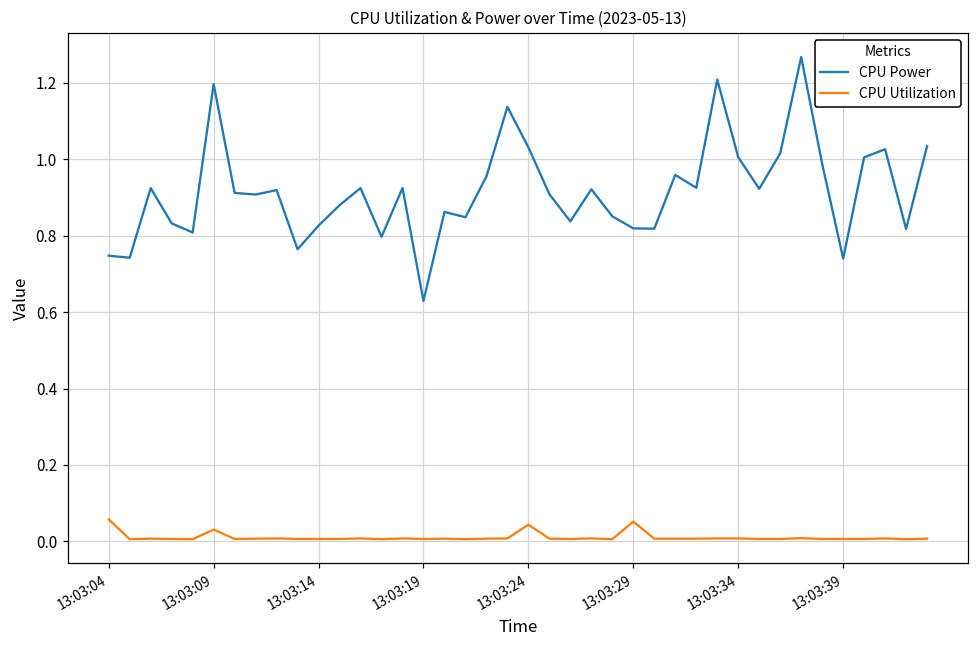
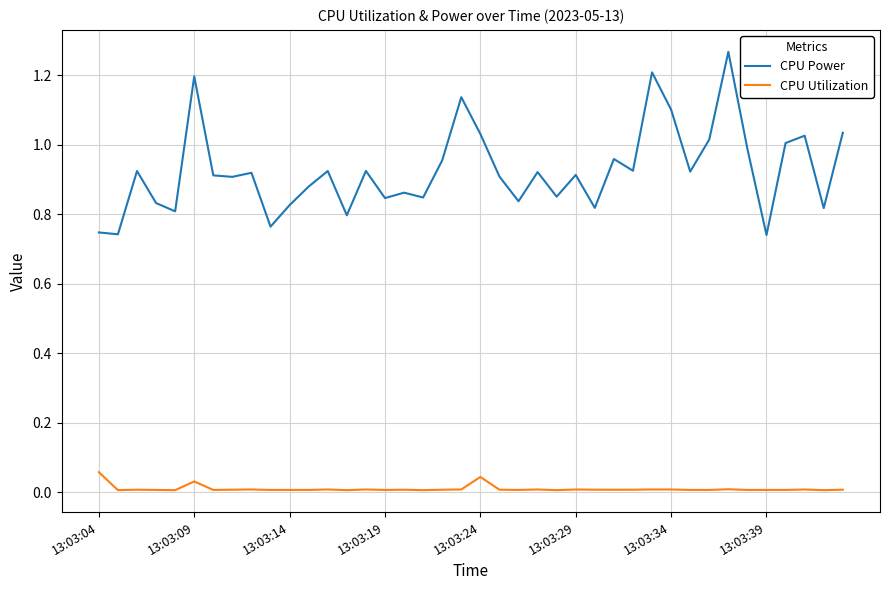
CPU Power, 13:03:19: 0.63 -> 0.85
CPU Power, 13:03:29: 0.82 -> 0.91
CPU Utilization, 13:03:29: 0.05 -> 0.01
CPU Power, 13:03:34: 1.01 -> 1.10
